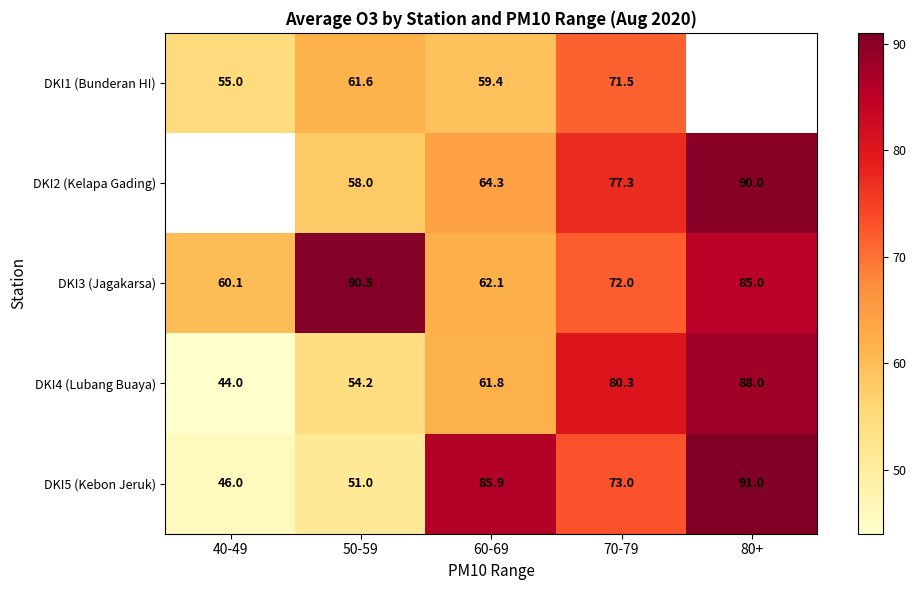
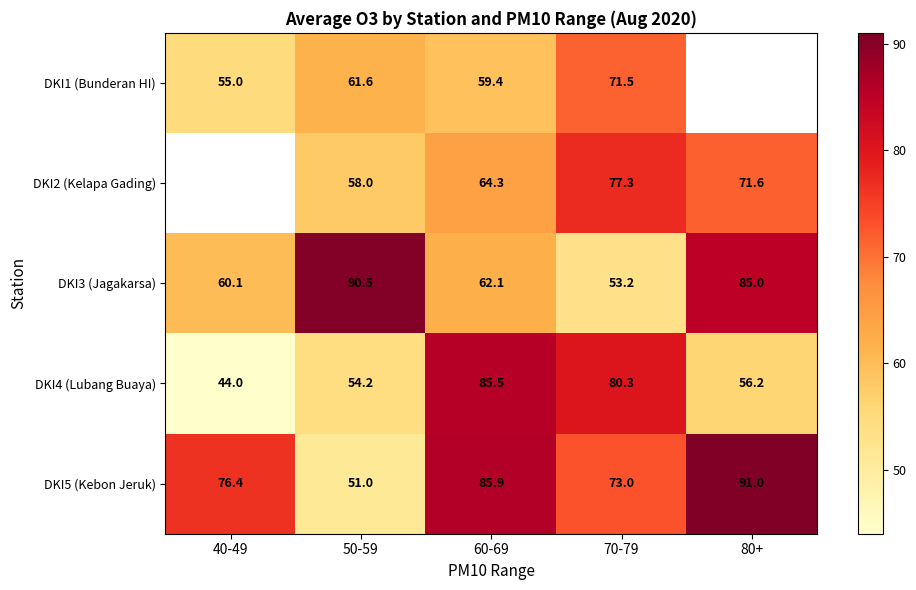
DKI2 (Kelapa Gading), 80+: 90.0 -> 71.6
DKI3 (Jagakarsa), 70-79: 72.0 -> 53.2
DKI4 (Lubang Buaya), 60-69: 61.8 -> 85.5
DKI4 (Lubang Buaya), 80+: 88.0 -> 56.2
DKI5 (Kebon Jeruk), 40-49: 46.0 -> 76.4
